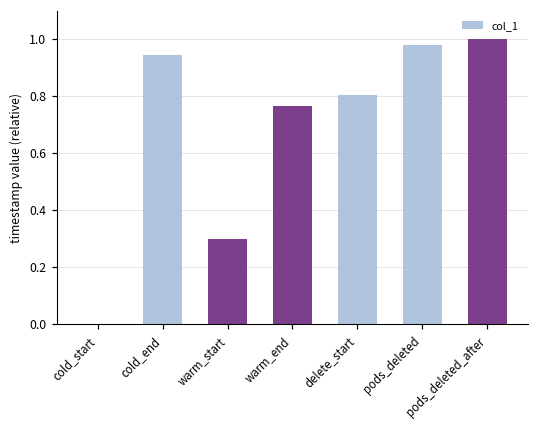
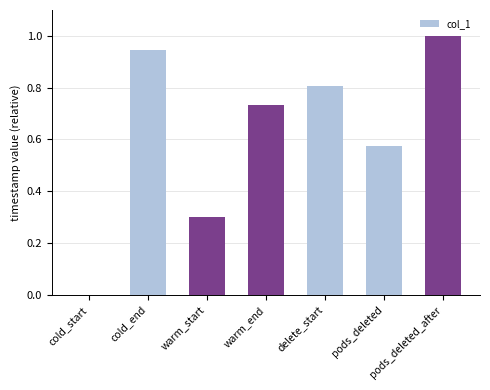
warm_end: 0.77 -> 0.73
pods_deleted: 0.98 -> 0.58
